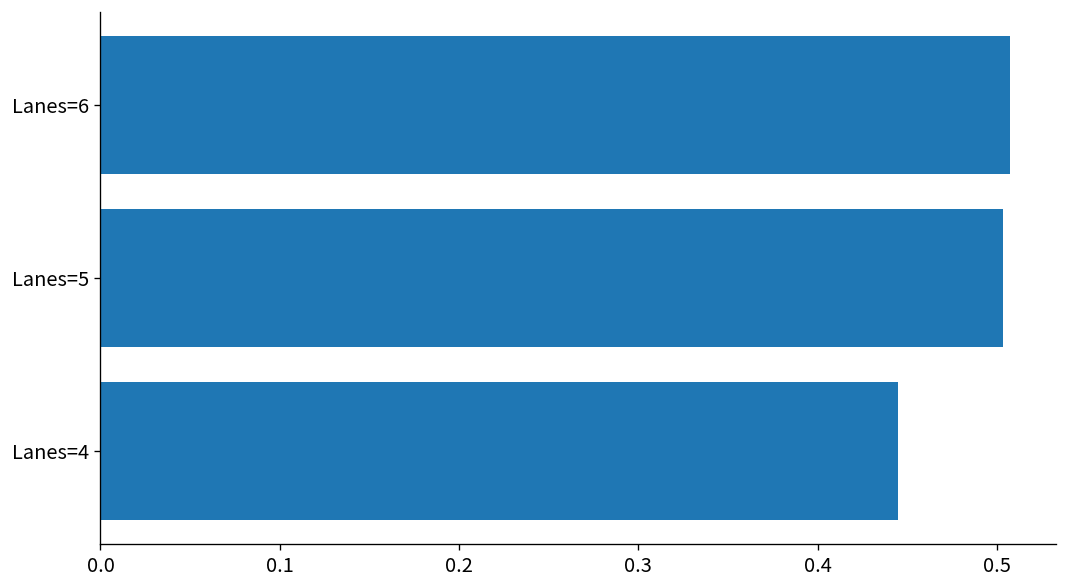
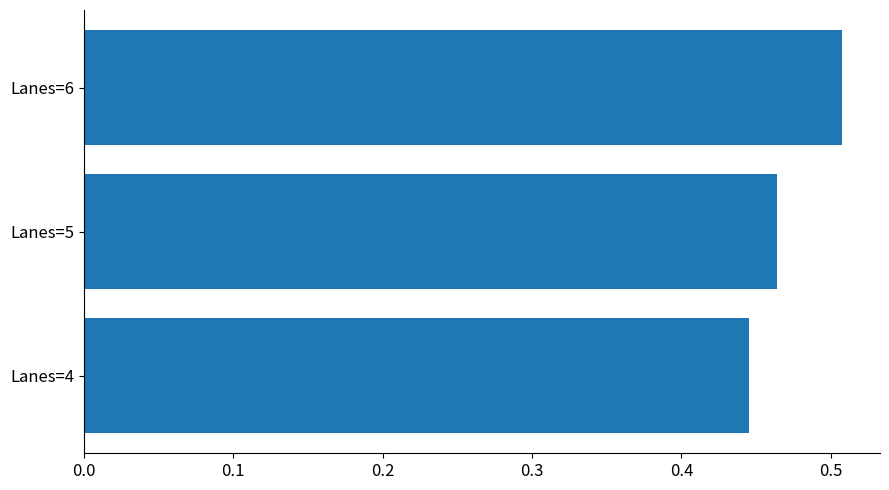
Lanes=5: 0.503 -> 0.464
